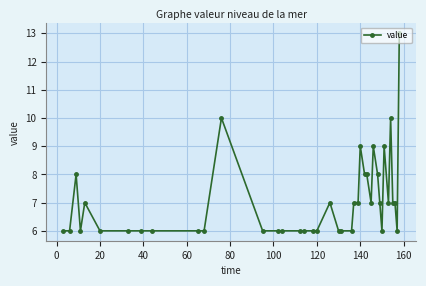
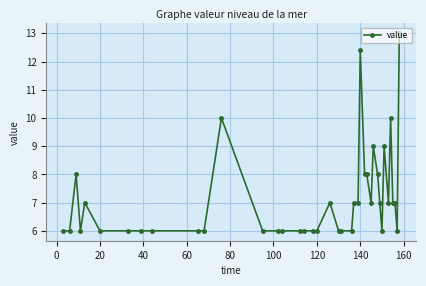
140: 9.0 -> 12.4
